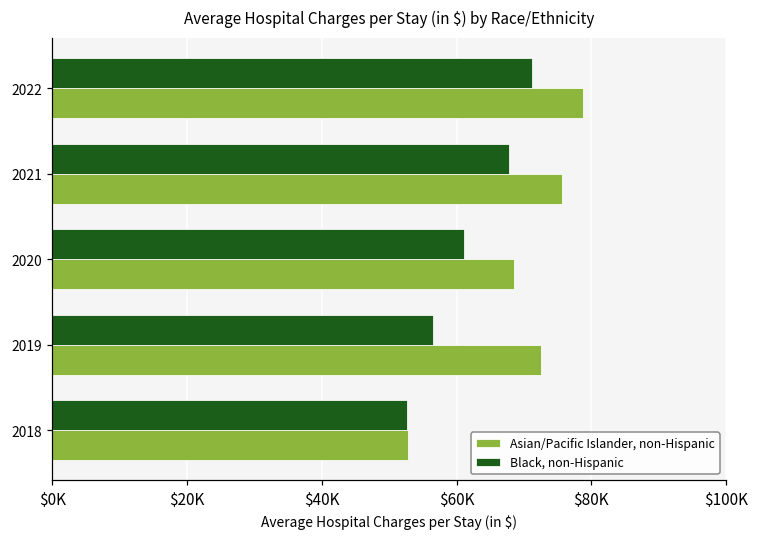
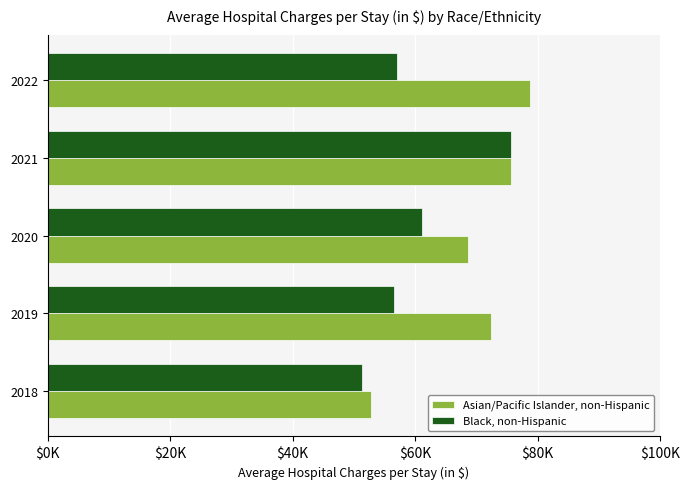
Black, non-Hispanic, 2022: $71000 -> $57000
Black, non-Hispanic, 2021: $68000 -> $76000
Black, non-Hispanic, 2018: $53000 -> $51000
